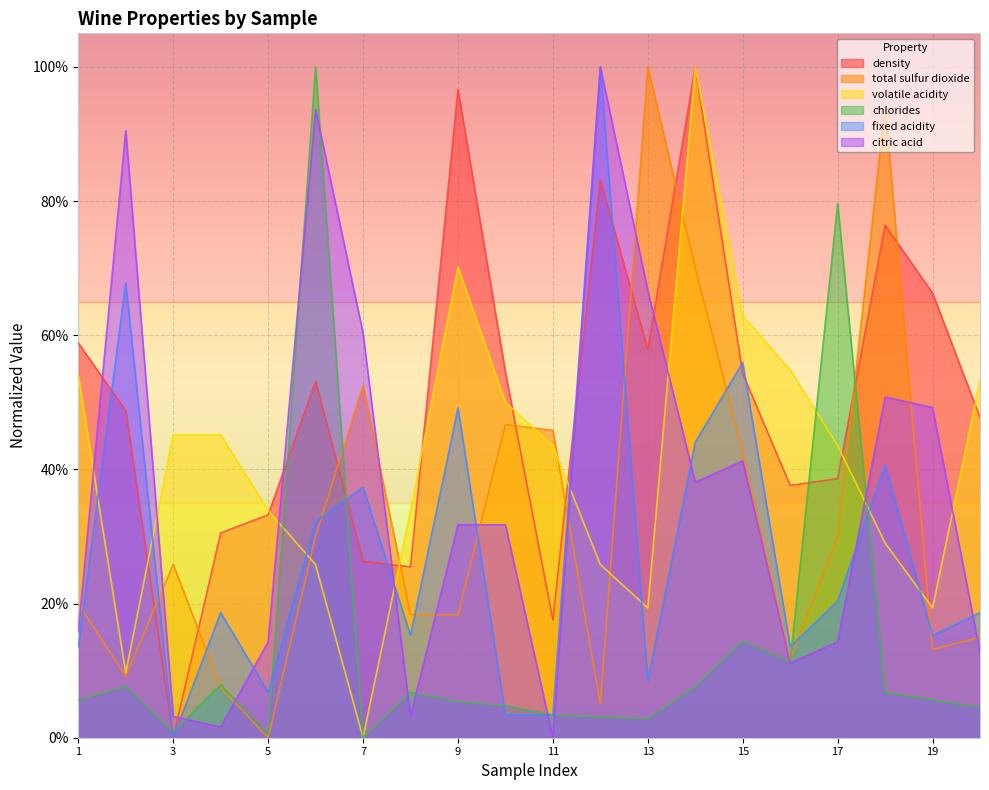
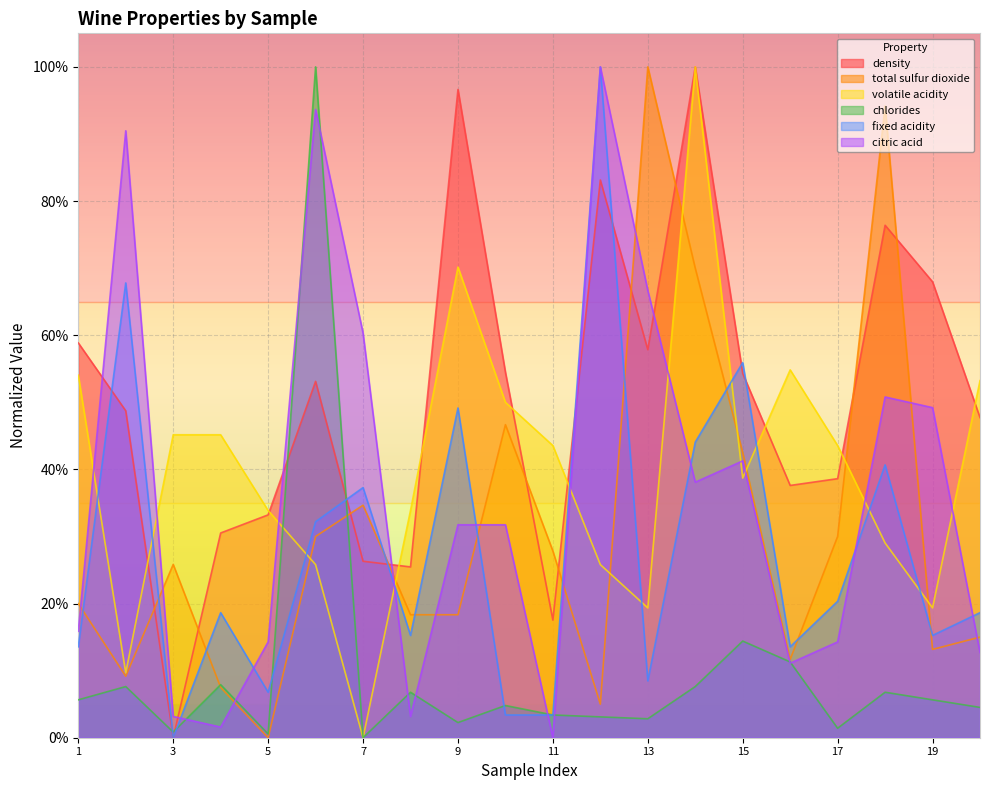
total sulfur dioxide, 7: 53% -> 35%
chlorides, 9: 5% -> 2%
total sulfur dioxide, 11: 46% -> 28%
volatile acidity, 15: 63% -> 39%
chlorides, 17: 80% -> 1%
density, 19: 66% -> 68%
